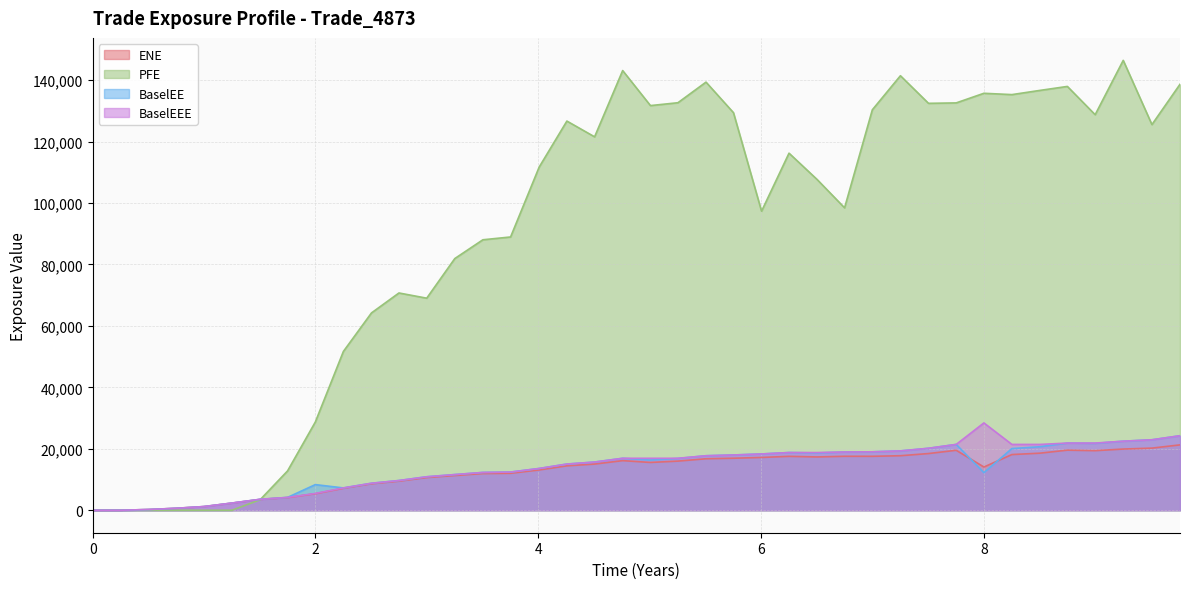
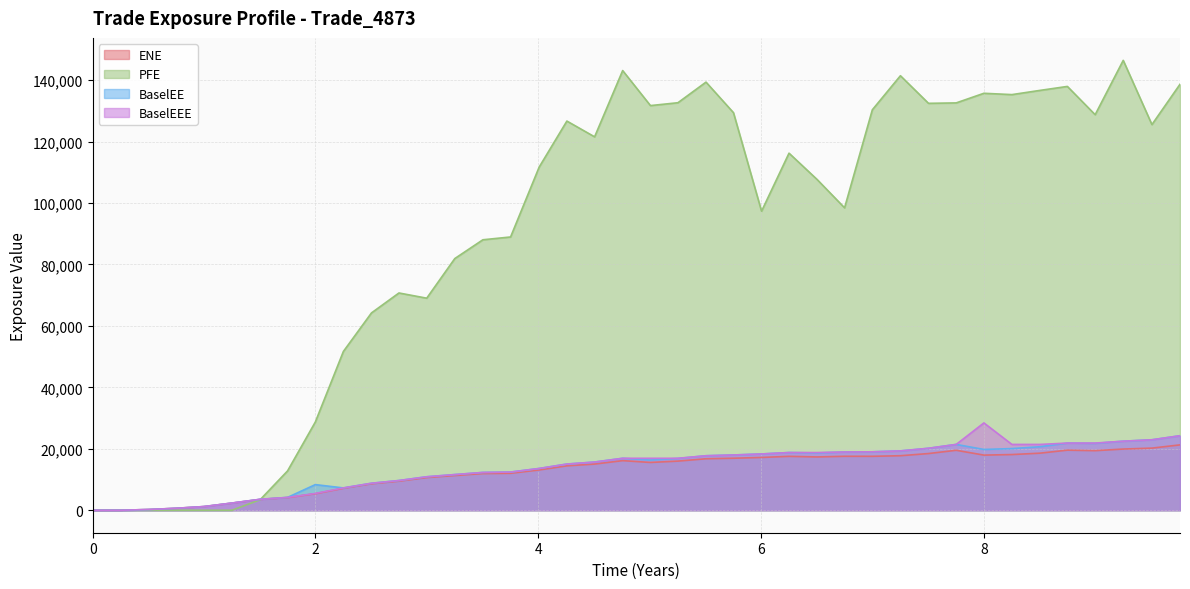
ENE, 8: 14,000 -> 18,000
BaselEE, 8: 12,000 -> 20,000
